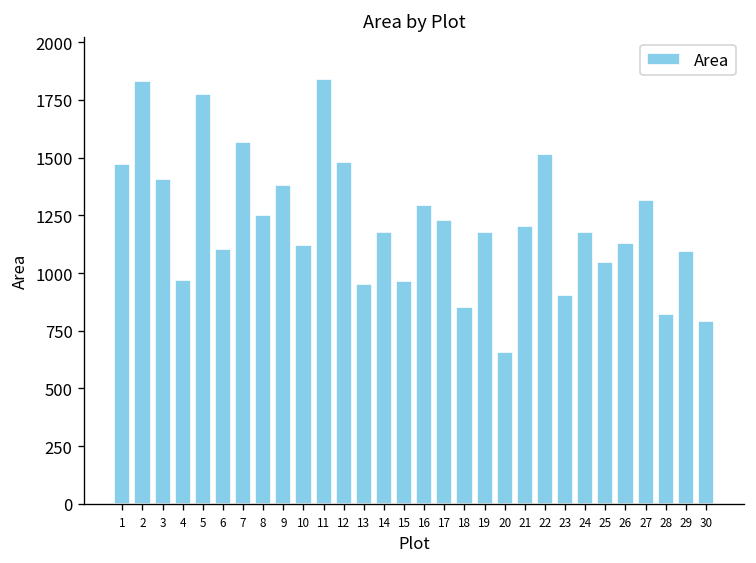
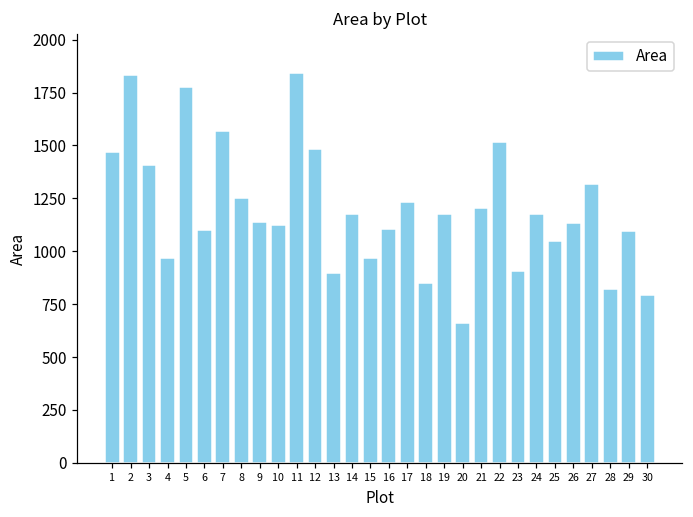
9: 1380 -> 1140
13: 950 -> 900
16: 1300 -> 1110
